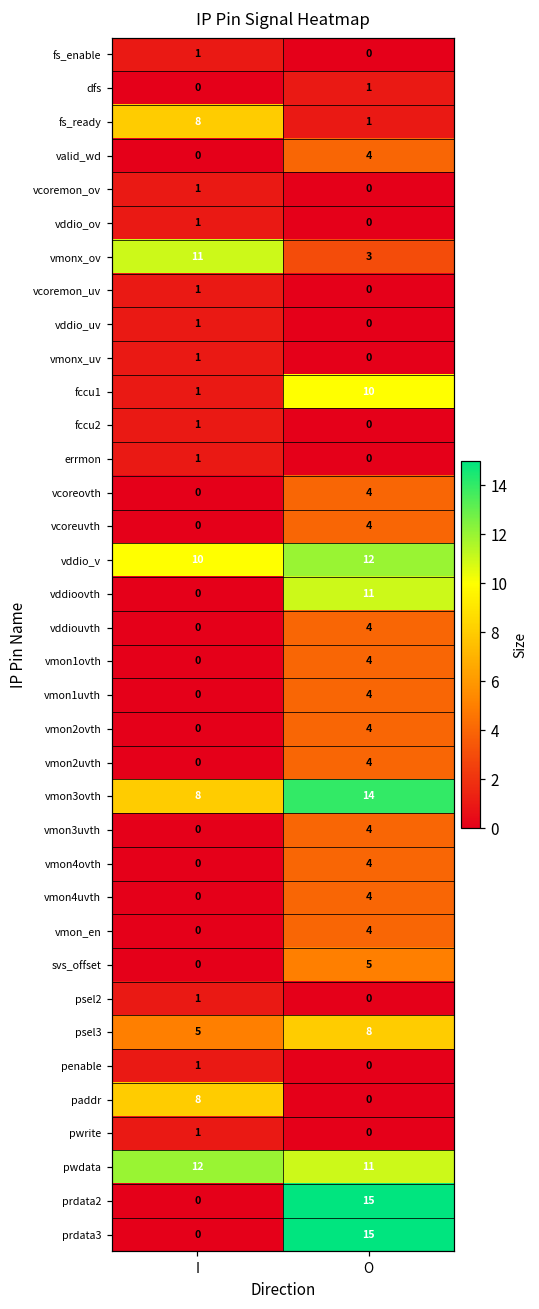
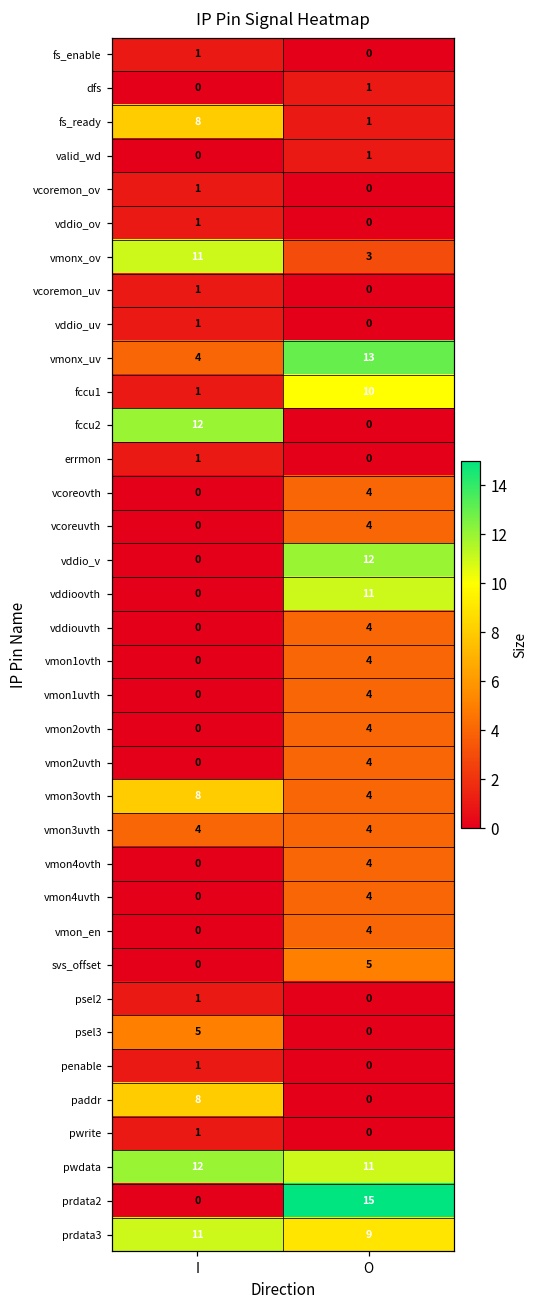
valid_wd, O: 4 -> 1
vmonx_uv, I: 1 -> 4
vmonx_uv, O: 0 -> 13
fccu2, I: 1 -> 12
vddio_v, I: 10 -> 0
vmon3ovth, O: 14 -> 4
vmon3uvth, I: 0 -> 4
psel3, O: 8 -> 0
prdata3, I: 0 -> 11
prdata3, O: 15 -> 9
